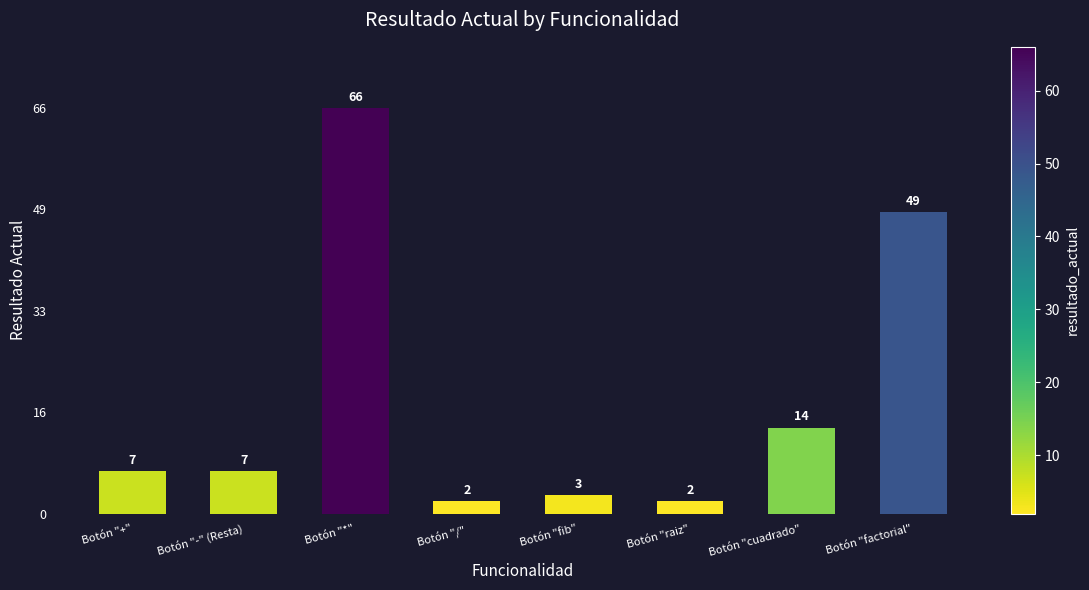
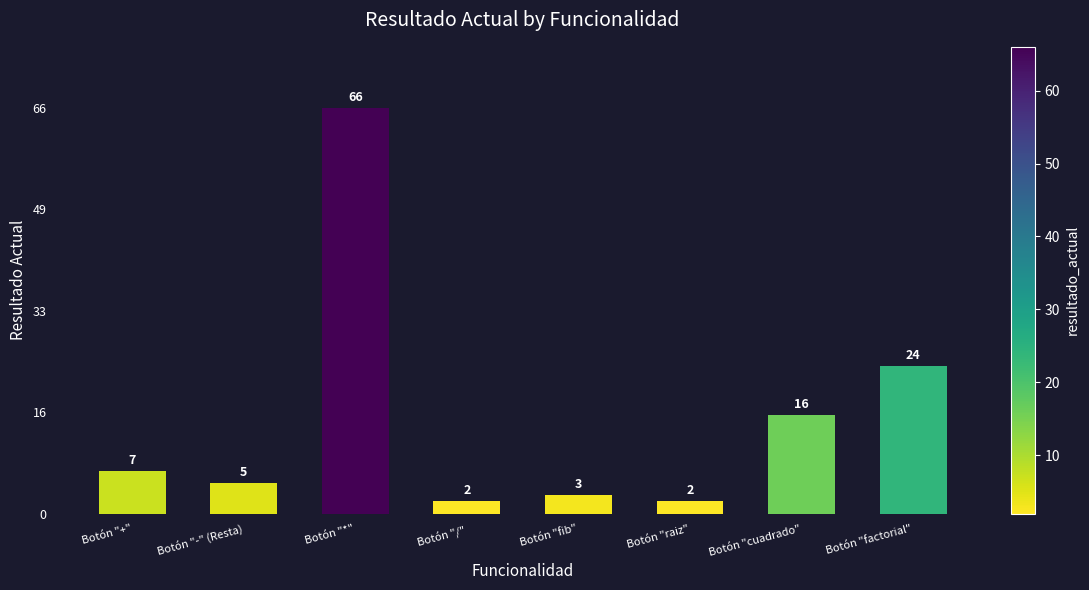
Botón "-" (Resta): 7 -> 5
Botón "cuadrado": 14 -> 16
Botón "factorial": 49 -> 24
